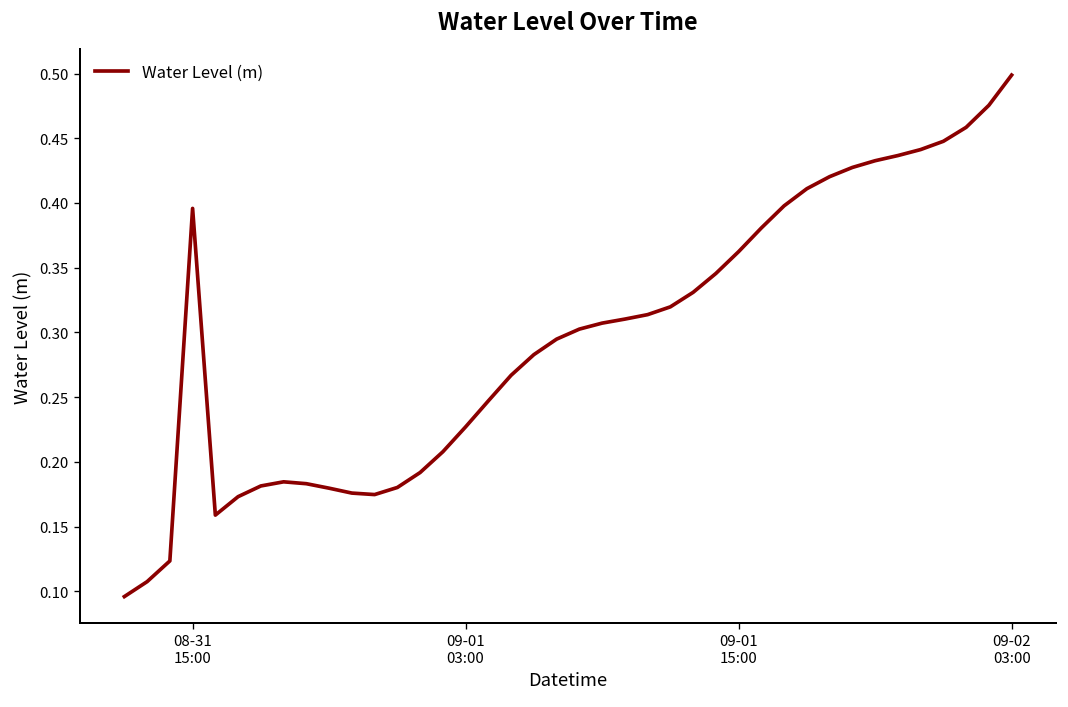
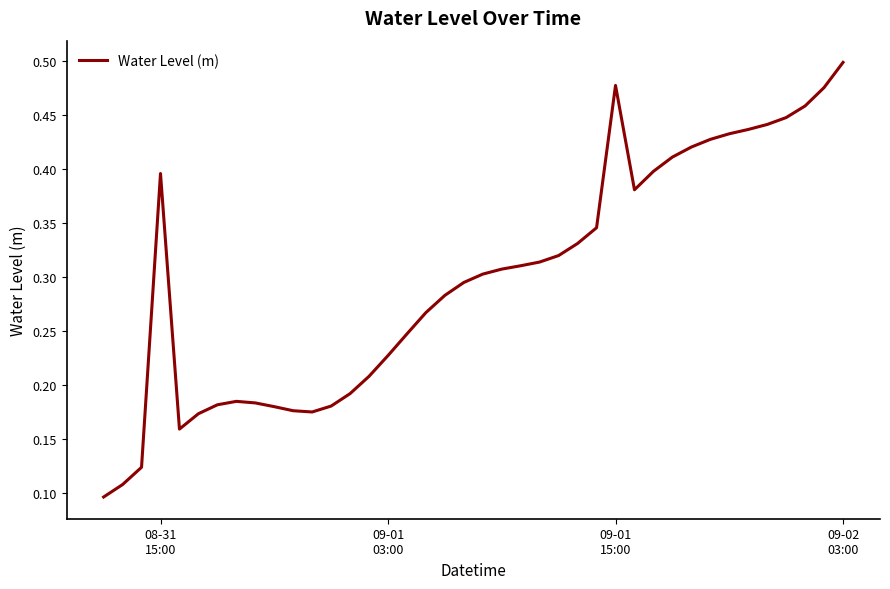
09-01 15:00: 0.362 -> 0.477
